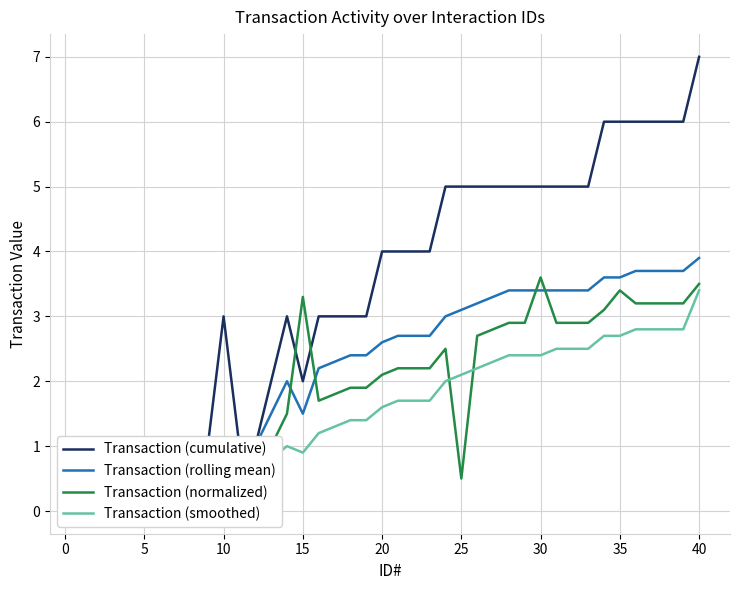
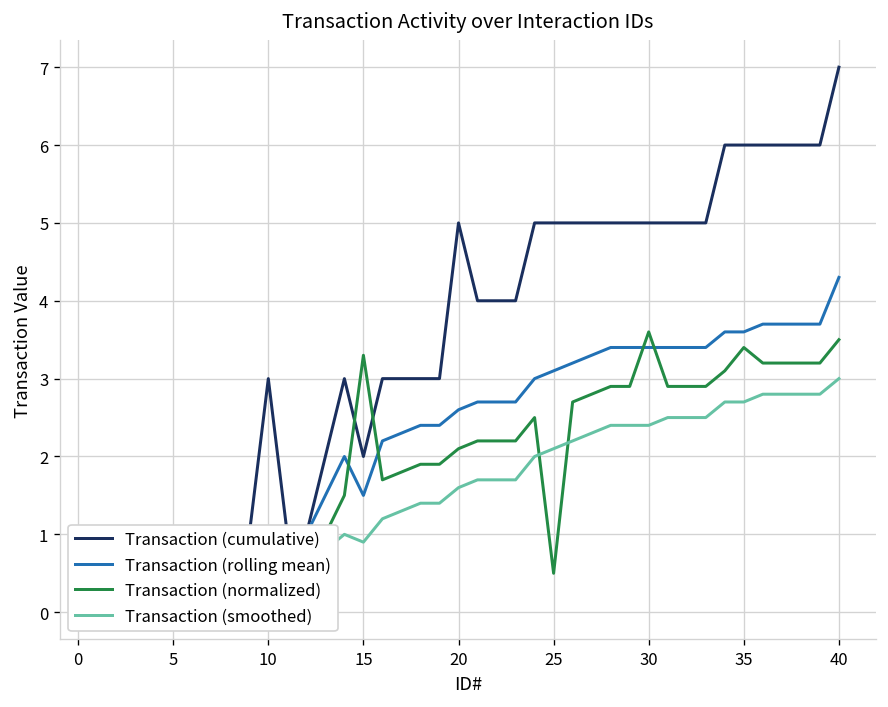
Transaction (cumulative), 20: 4 -> 5
Transaction (rolling mean), 40: 3.9 -> 4.3
Transaction (smoothed), 40: 3.4 -> 3.0
